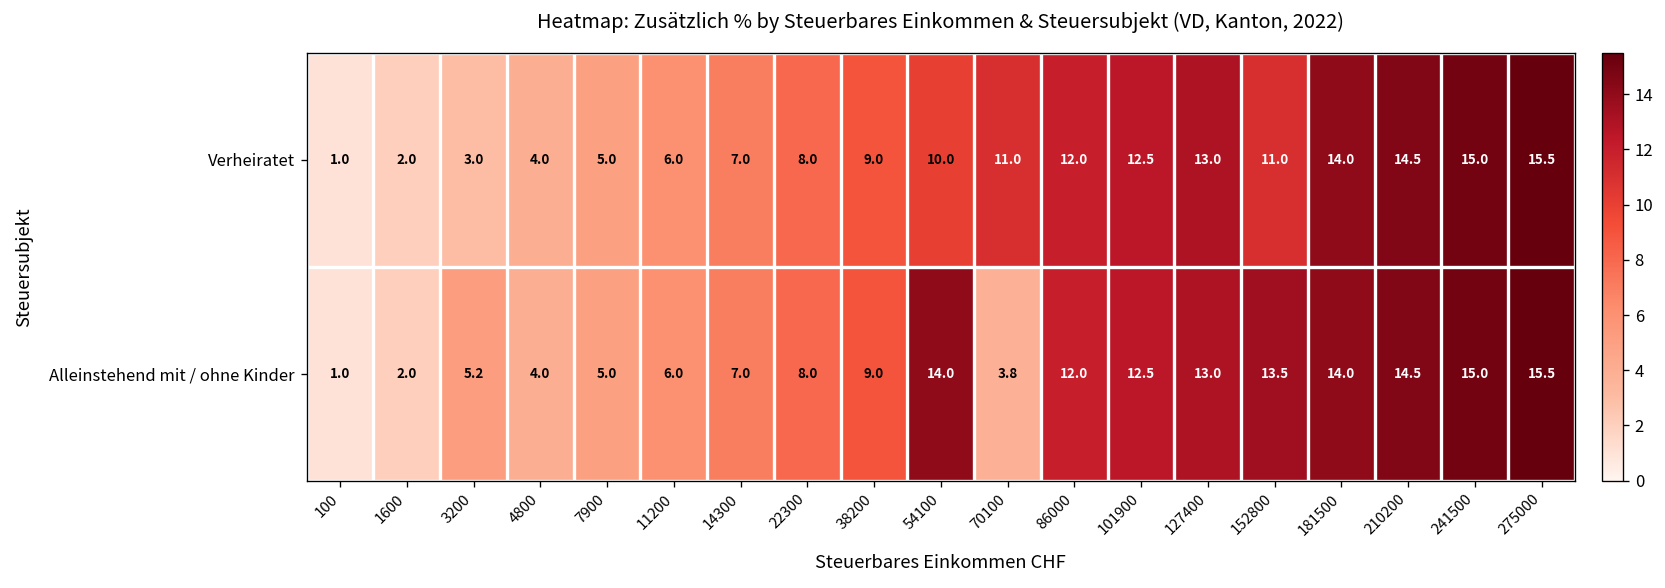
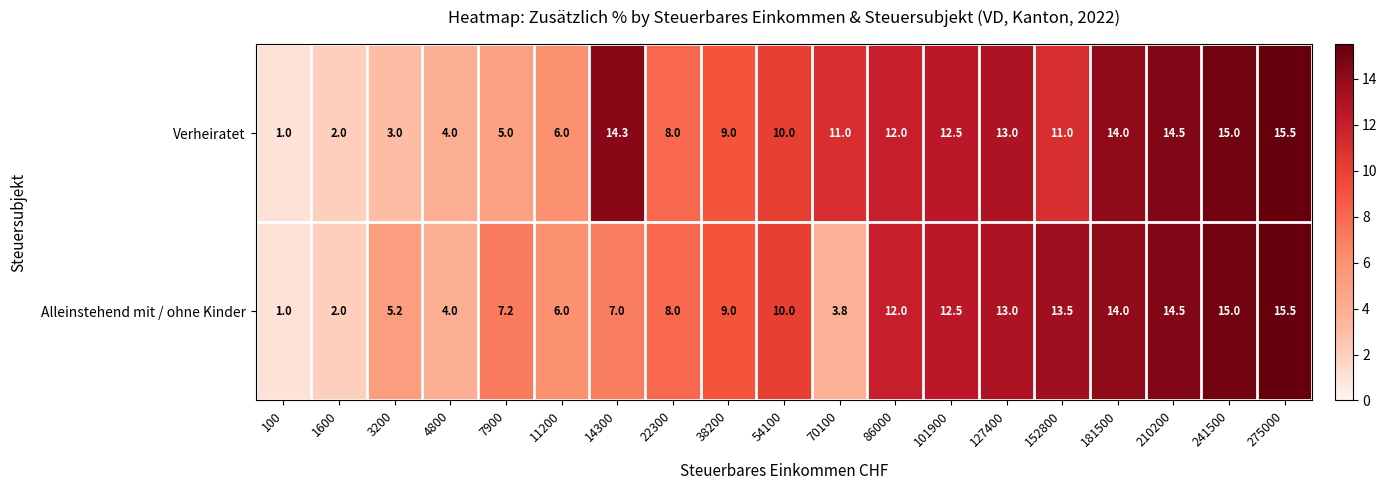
Verheiratet, 14300: 7.0 -> 14.3
Alleinstehend mit / ohne Kinder, 7900: 5.0 -> 7.2
Alleinstehend mit / ohne Kinder, 54100: 14.0 -> 10.0
